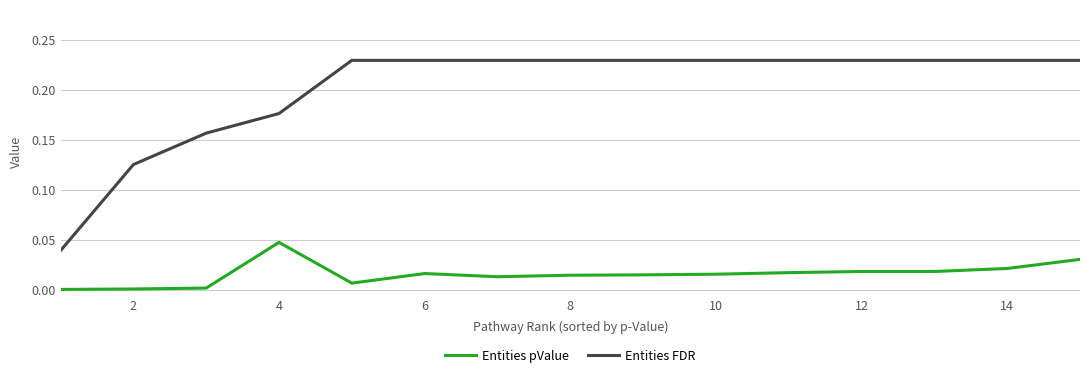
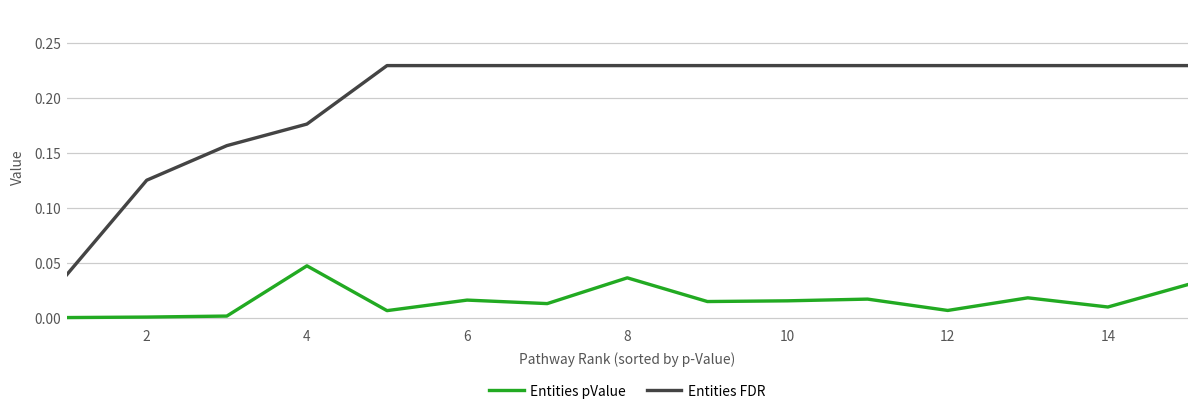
Entities pValue, 8: 0.01 -> 0.04
Entities pValue, 12: 0.02 -> 0.01
Entities pValue, 14: 0.02 -> 0.01
